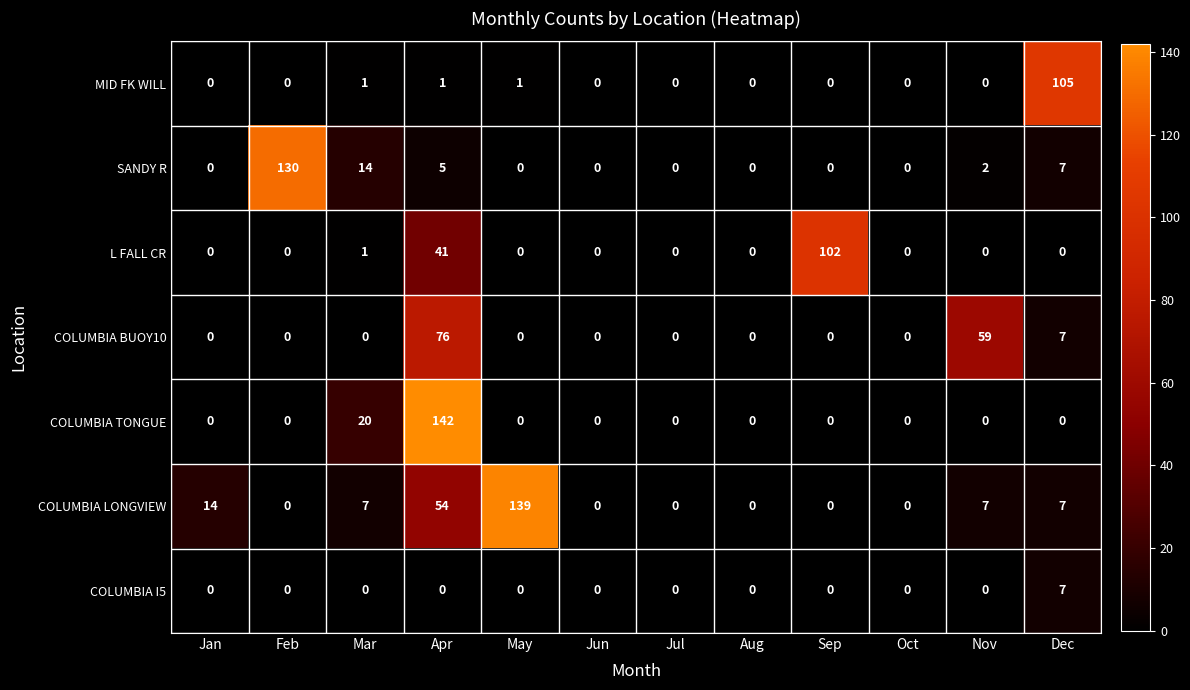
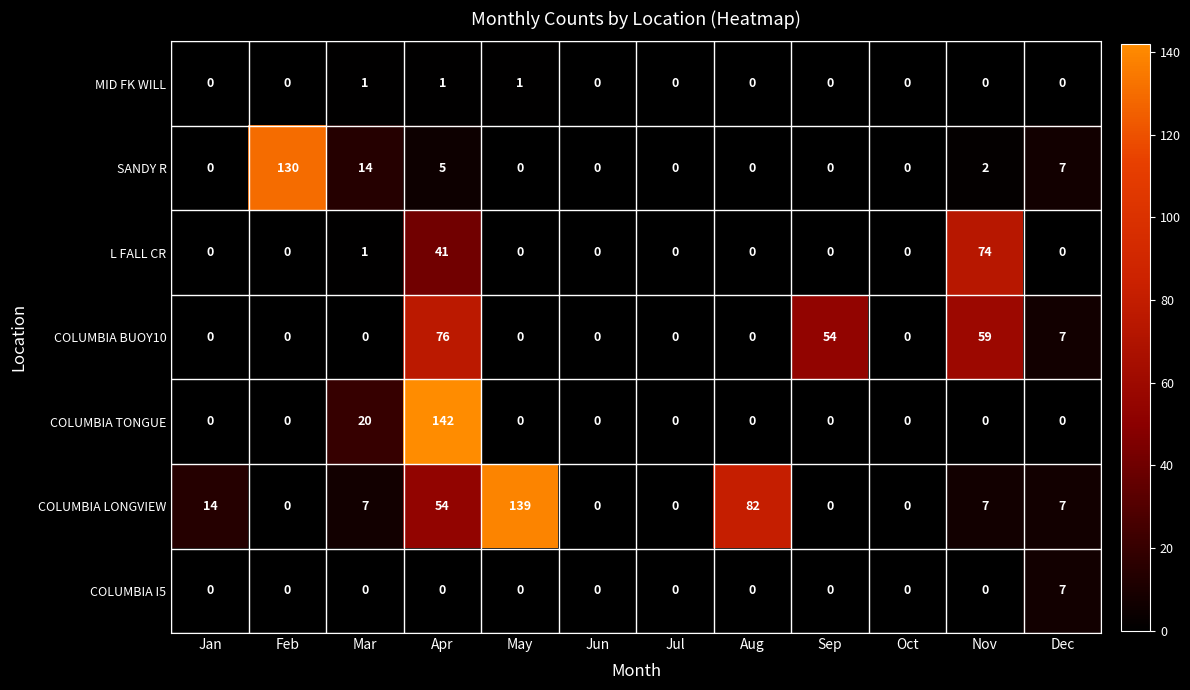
MID FK WILL, Dec: 105 -> 0
L FALL CR, Sep: 102 -> 0
L FALL CR, Nov: 0 -> 74
COLUMBIA BUOY10, Sep: 0 -> 54
COLUMBIA LONGVIEW, Aug: 0 -> 82
